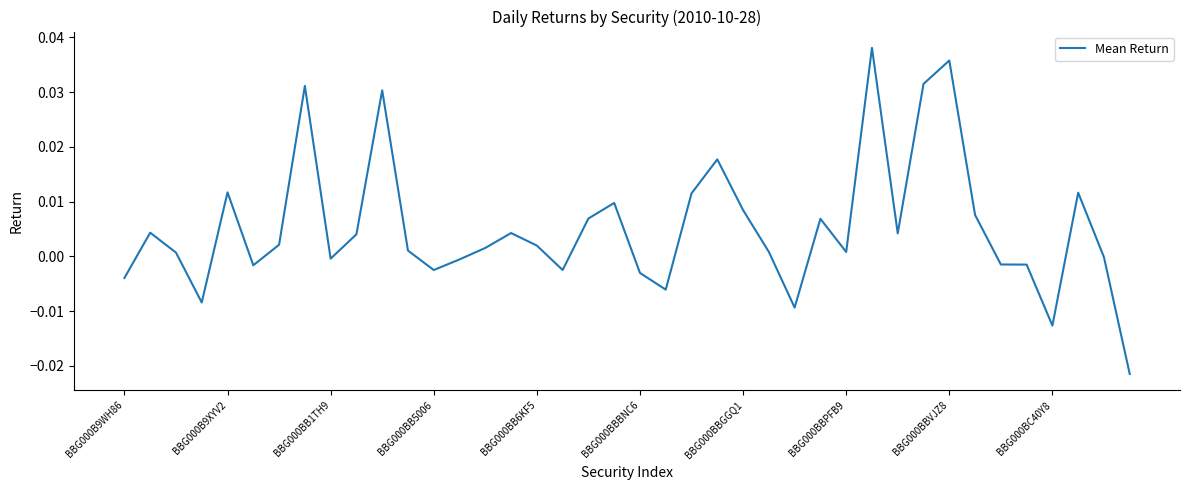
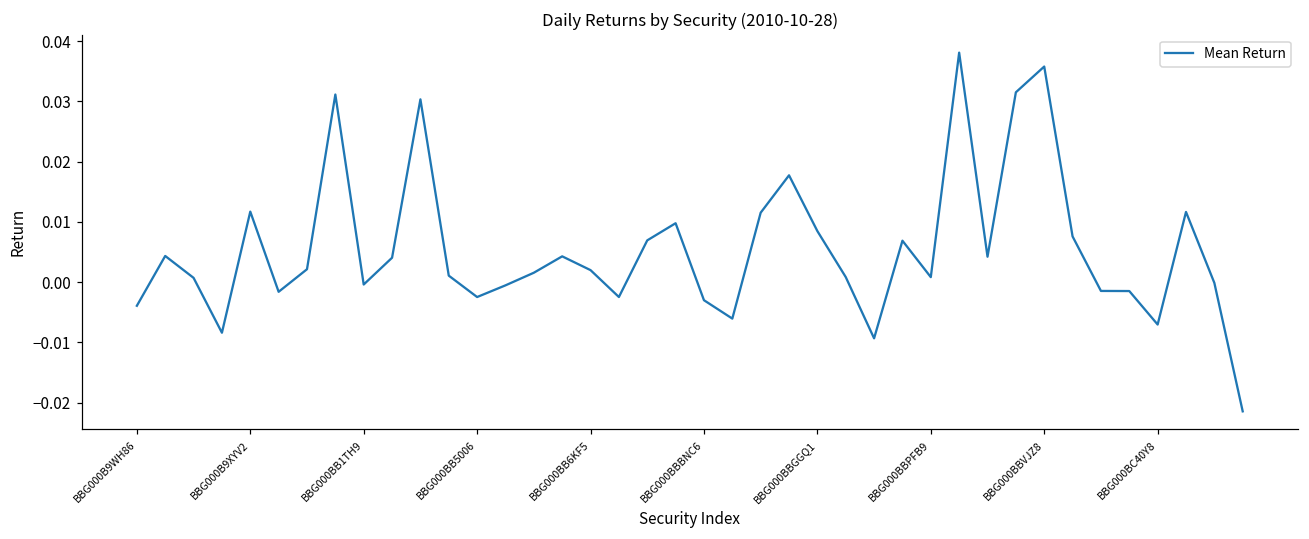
BBG000BC40Y8: -0.013 -> -0.007
